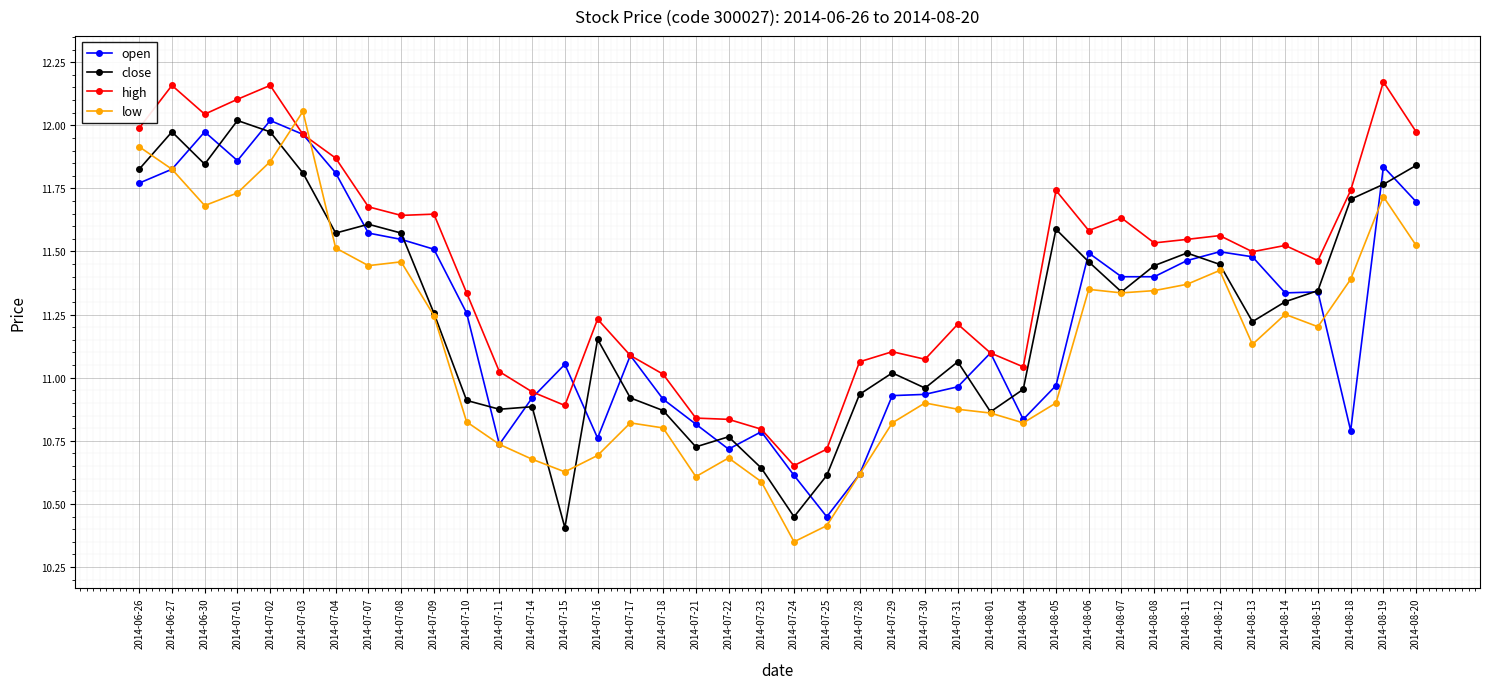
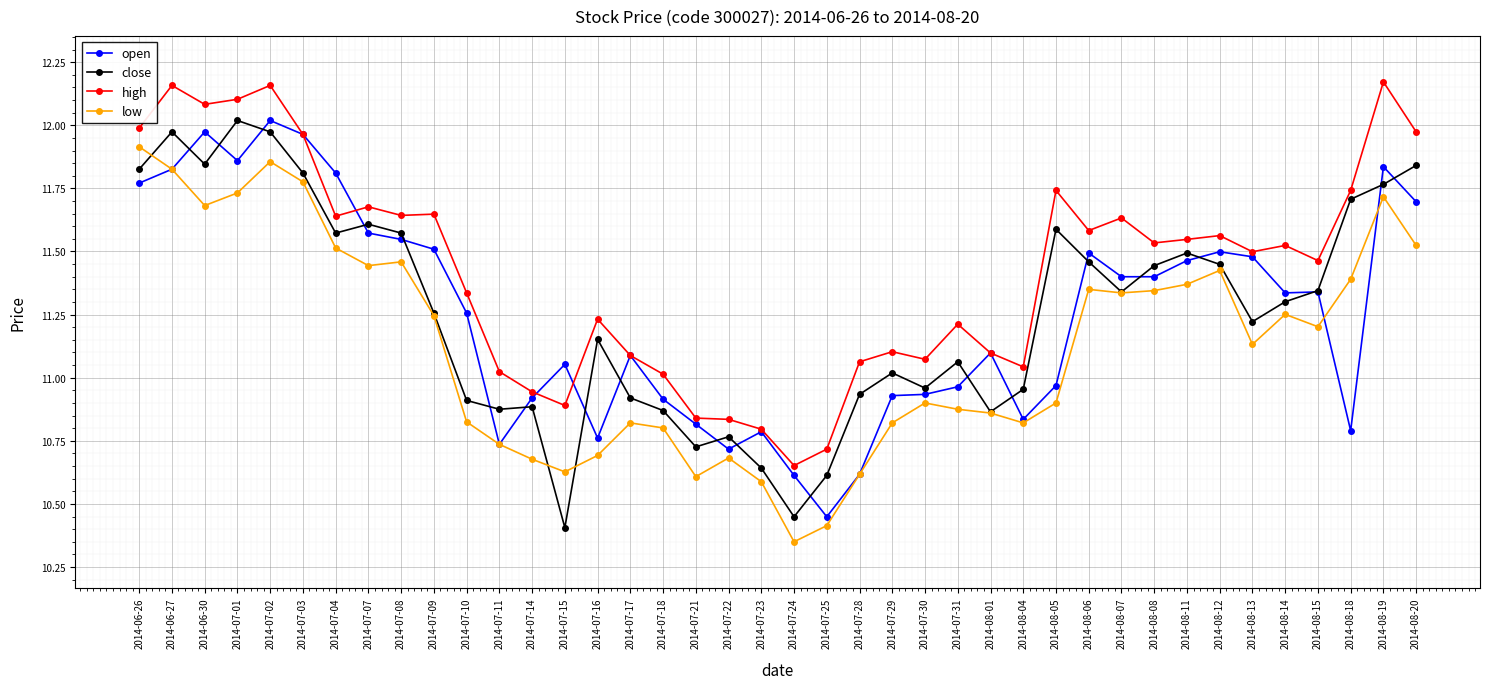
high, 2014-06-30: 12.04 -> 12.08
low, 2014-07-03: 12.06 -> 11.78
high, 2014-07-04: 11.87 -> 11.64
